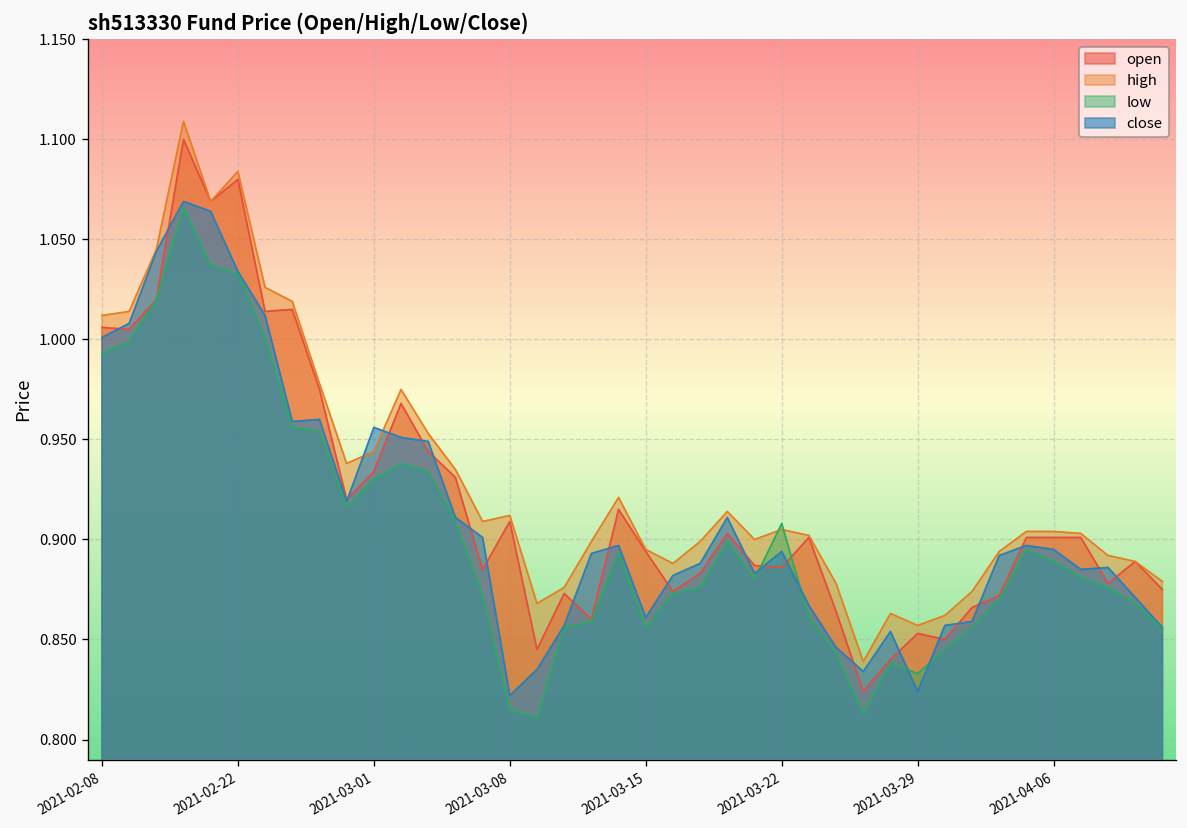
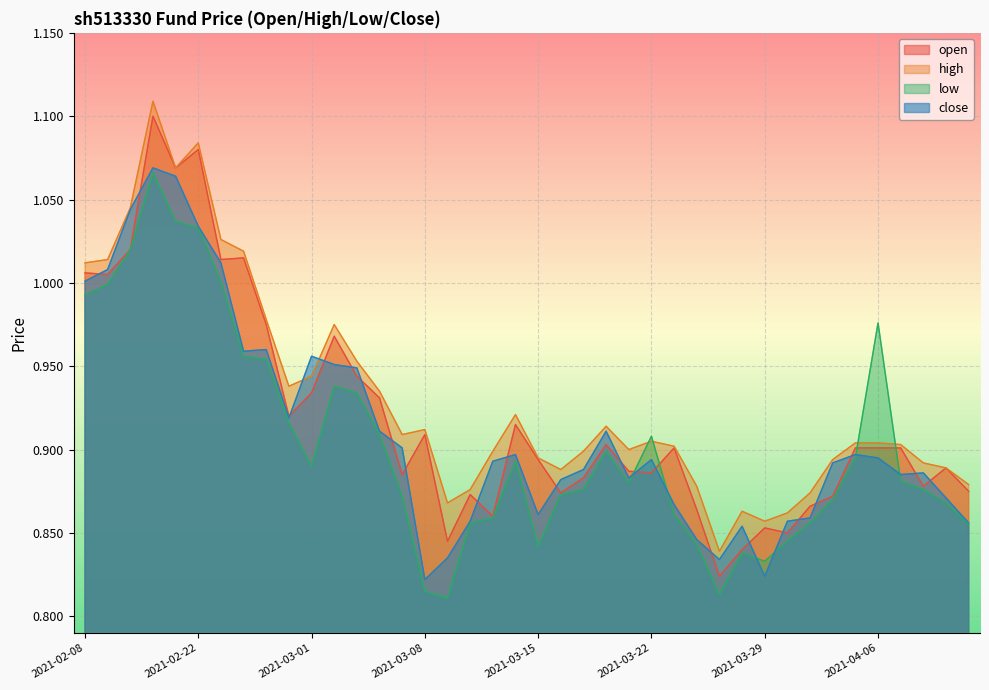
low, 2021-03-01: 0.93 -> 0.89
low, 2021-03-15: 0.856 -> 0.842
low, 2021-04-06: 0.889 -> 0.976
